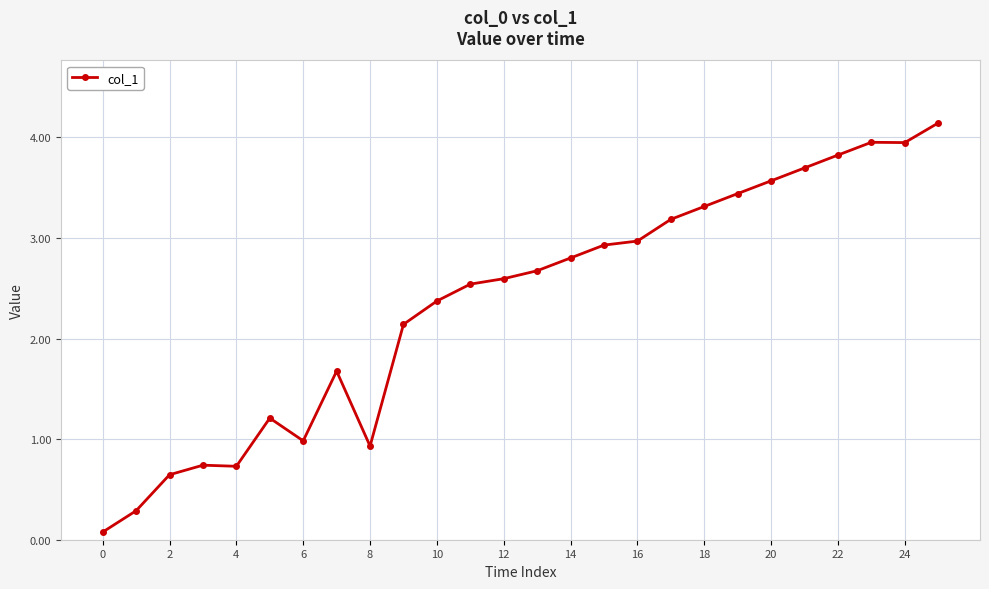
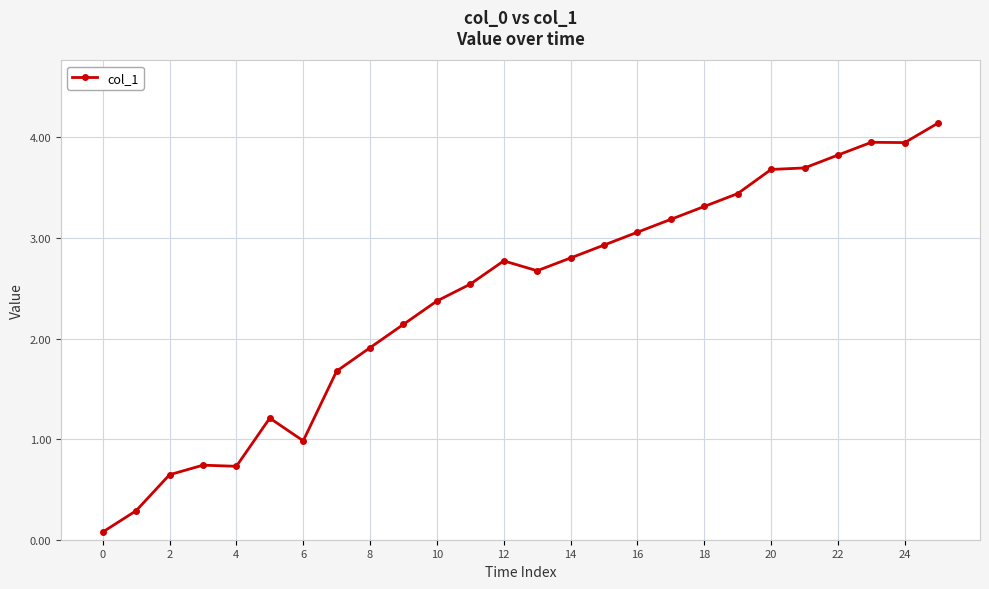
8: 0.93 -> 1.91
12: 2.60 -> 2.77
16: 2.97 -> 3.06
20: 3.57 -> 3.68
